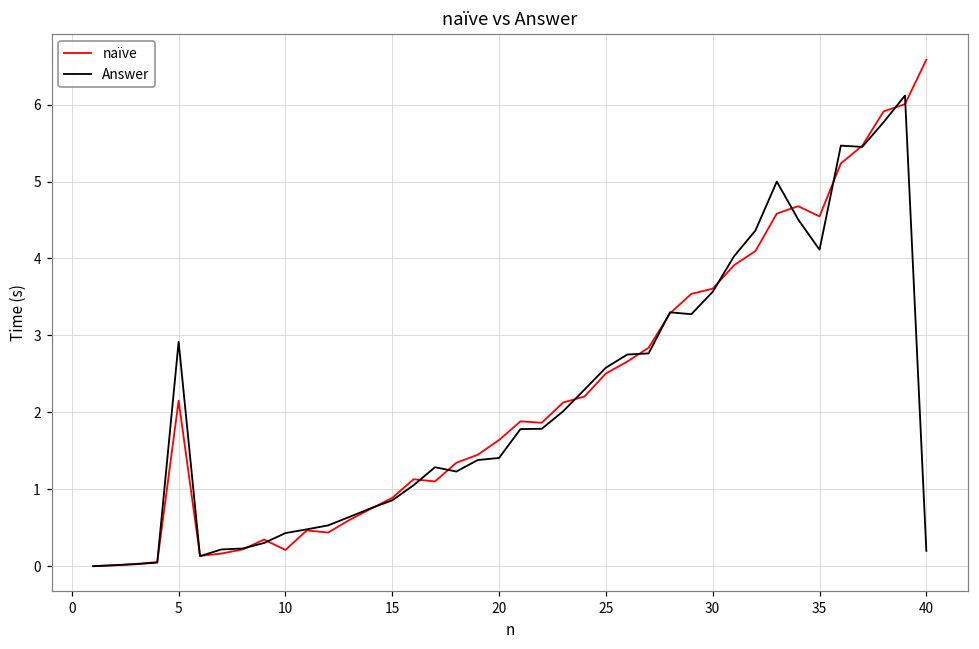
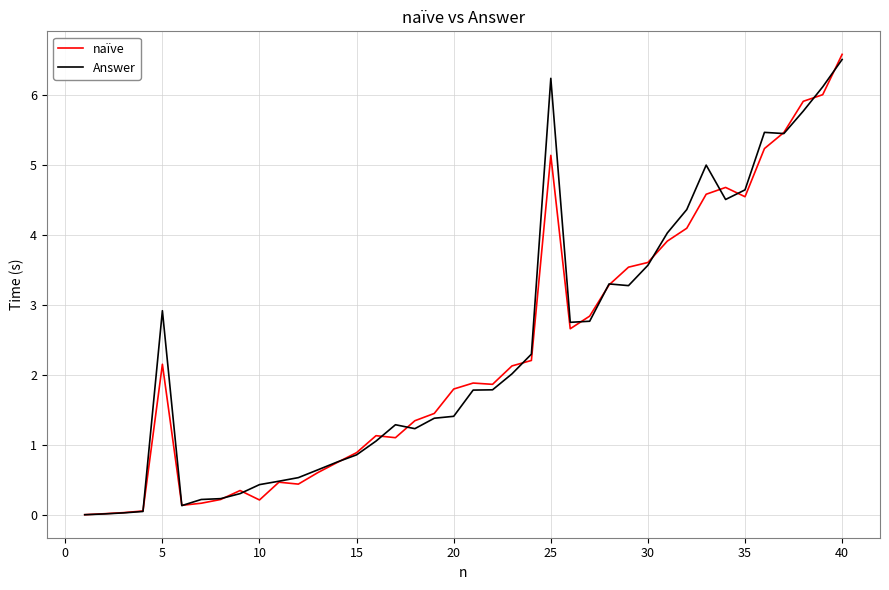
naïve, 20: 1.6 -> 1.8
naïve, 25: 2.5 -> 5.1
Answer, 25: 2.6 -> 6.2
Answer, 35: 4.1 -> 4.6
Answer, 40: 0.2 -> 6.5
